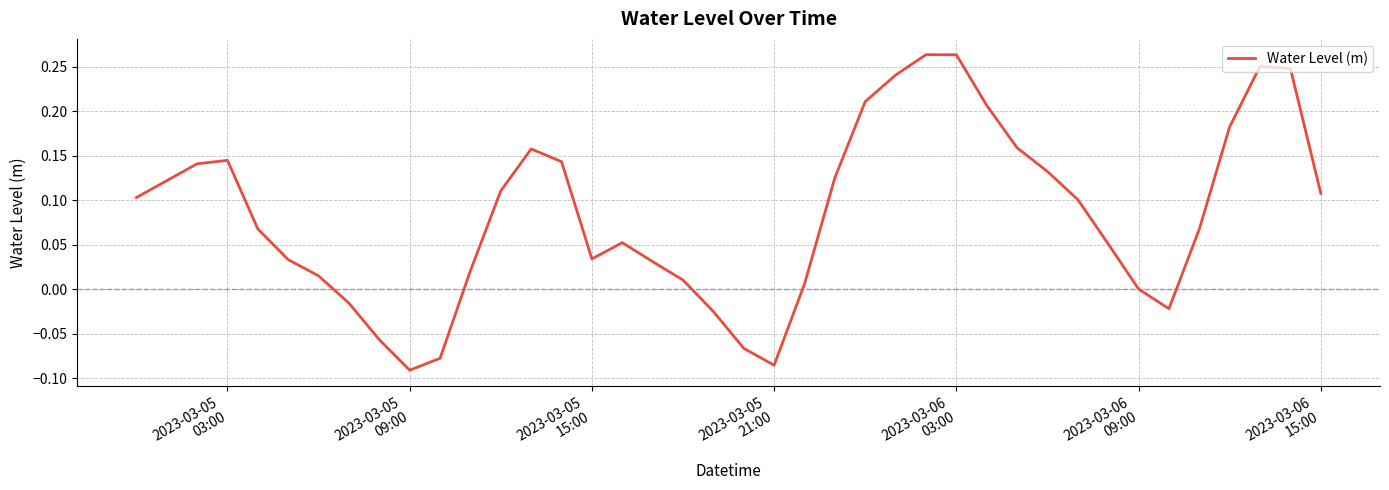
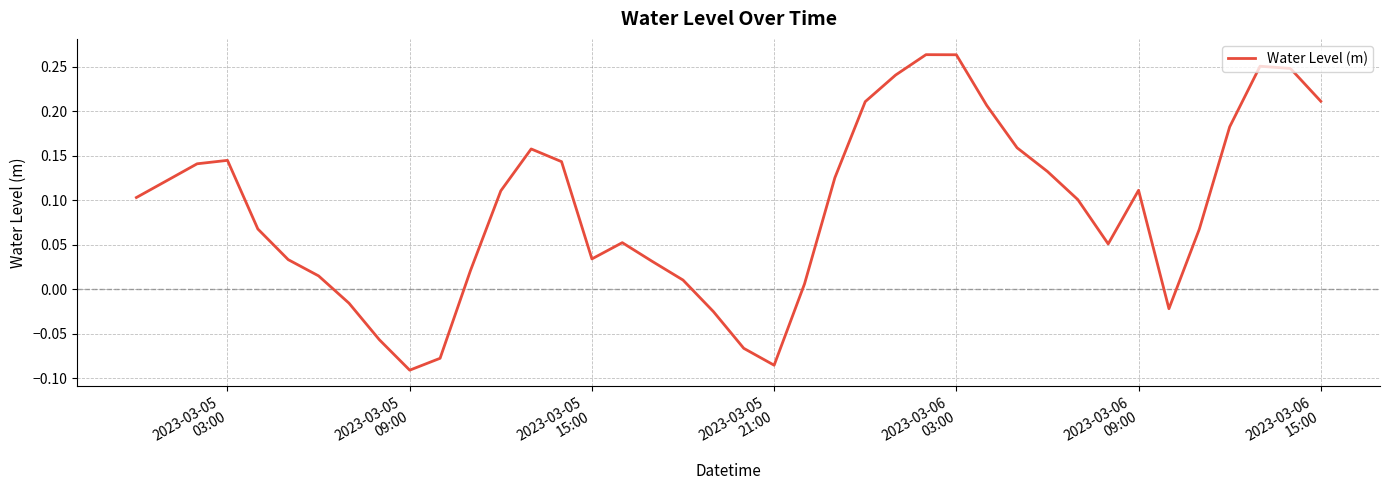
2023-03-06 09:00: 0.00 -> 0.11
2023-03-06 15:00: 0.11 -> 0.21
